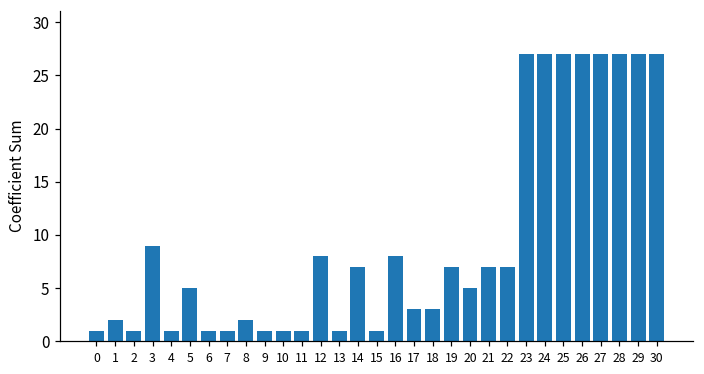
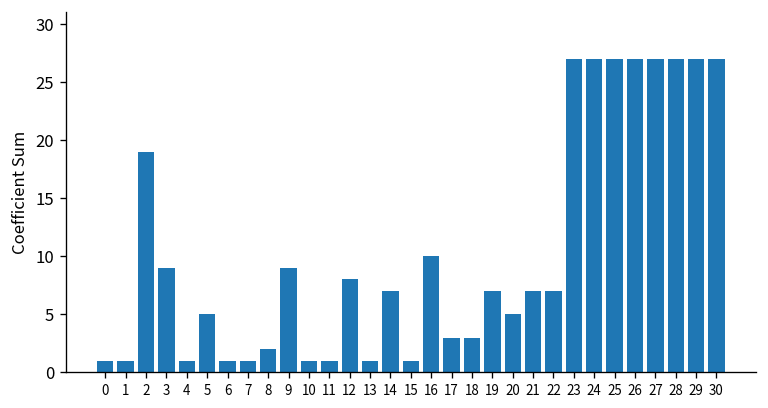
1: 2 -> 1
2: 1 -> 19
9: 1 -> 9
16: 8 -> 10
